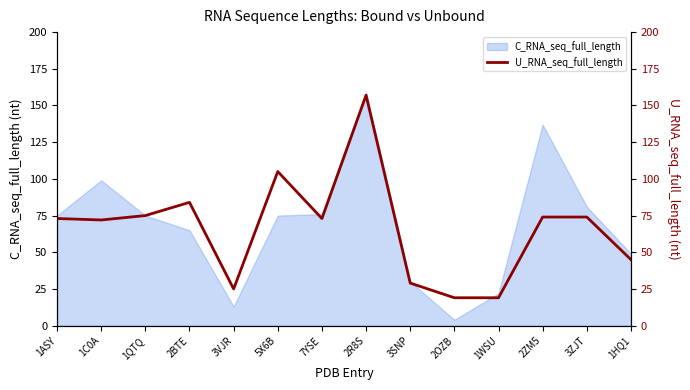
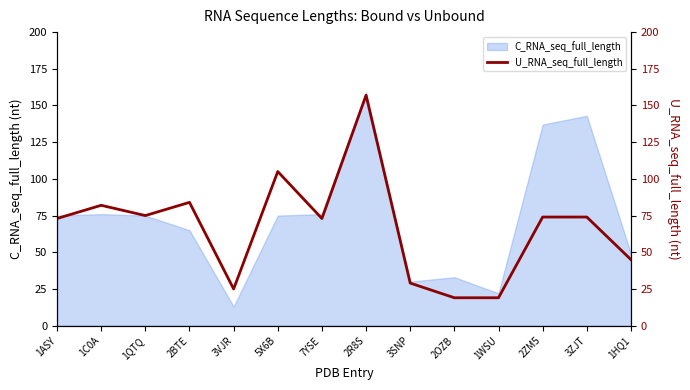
C_RNA_seq_full_length, 1C0A: 99 -> 76
C_RNA_seq_full_length, 2OZB: 4 -> 33
C_RNA_seq_full_length, 3ZJT: 81 -> 143
U_RNA_seq_full_length, 1C0A: 72 -> 82
